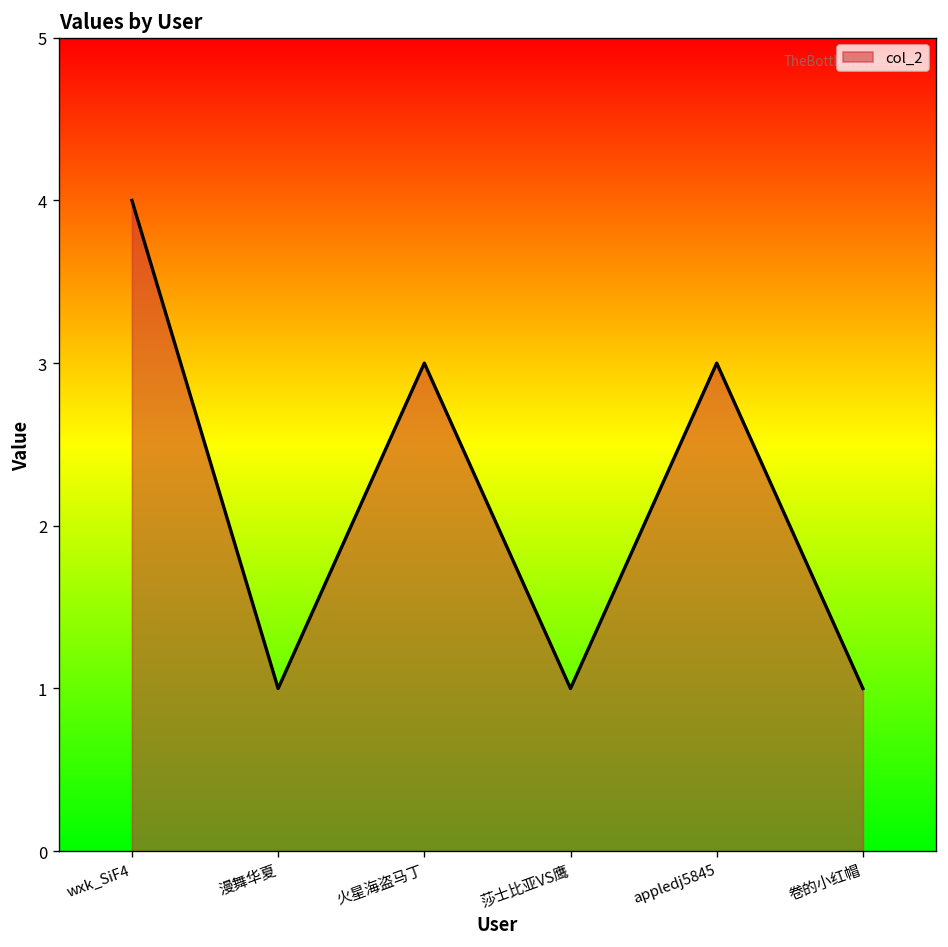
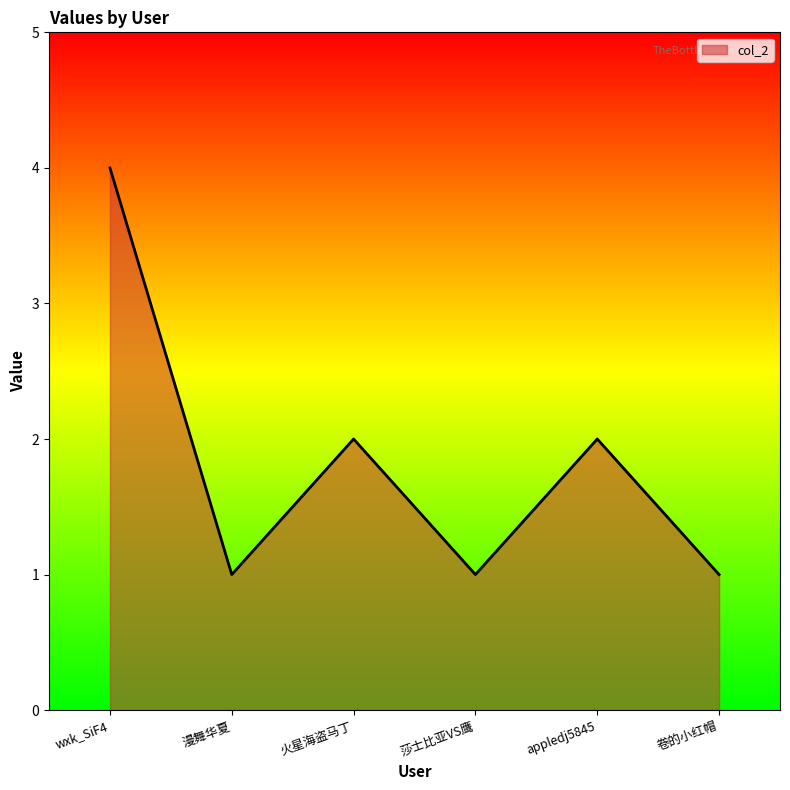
火星海盗马丁: 3 -> 2
appledj5845: 3 -> 2
